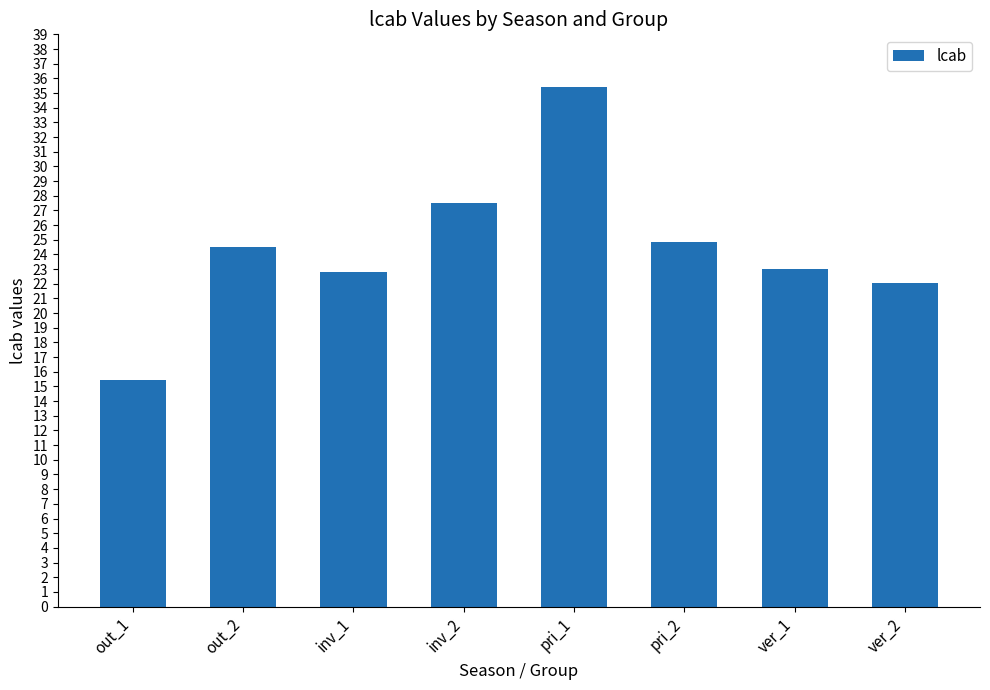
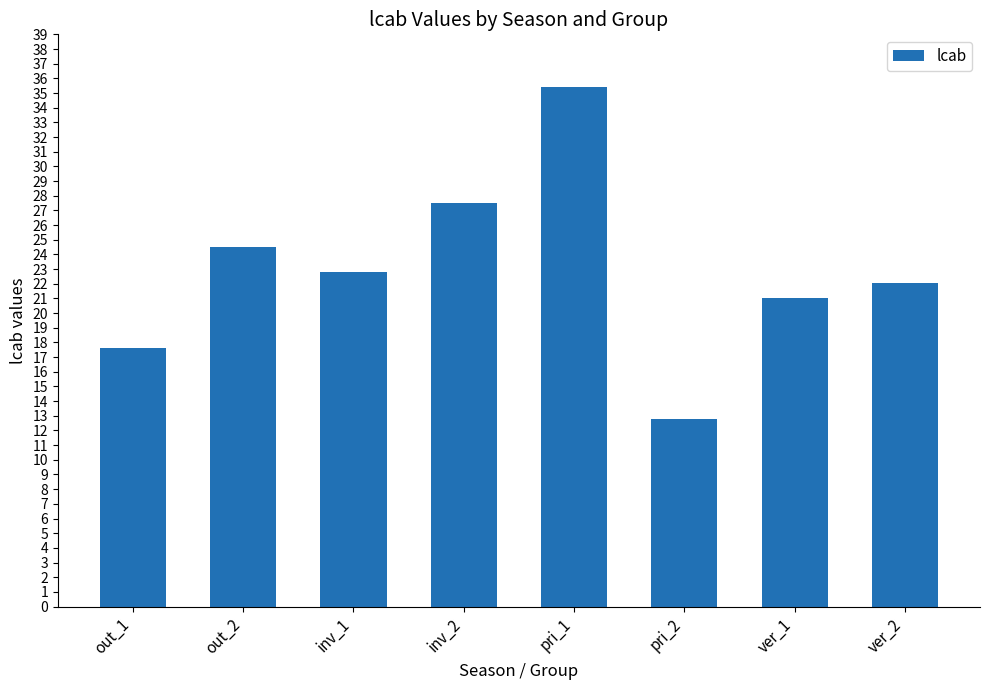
out_1: 15.4 -> 17.6
pri_2: 24.8 -> 12.8
ver_1: 23 -> 21
